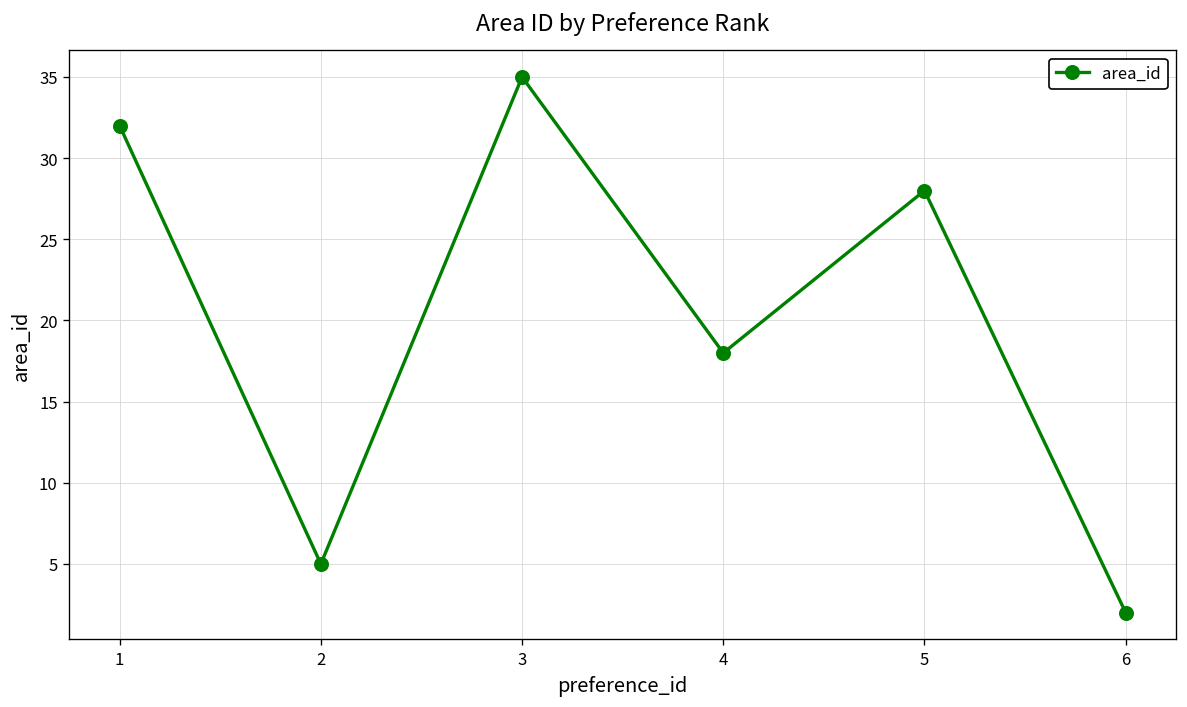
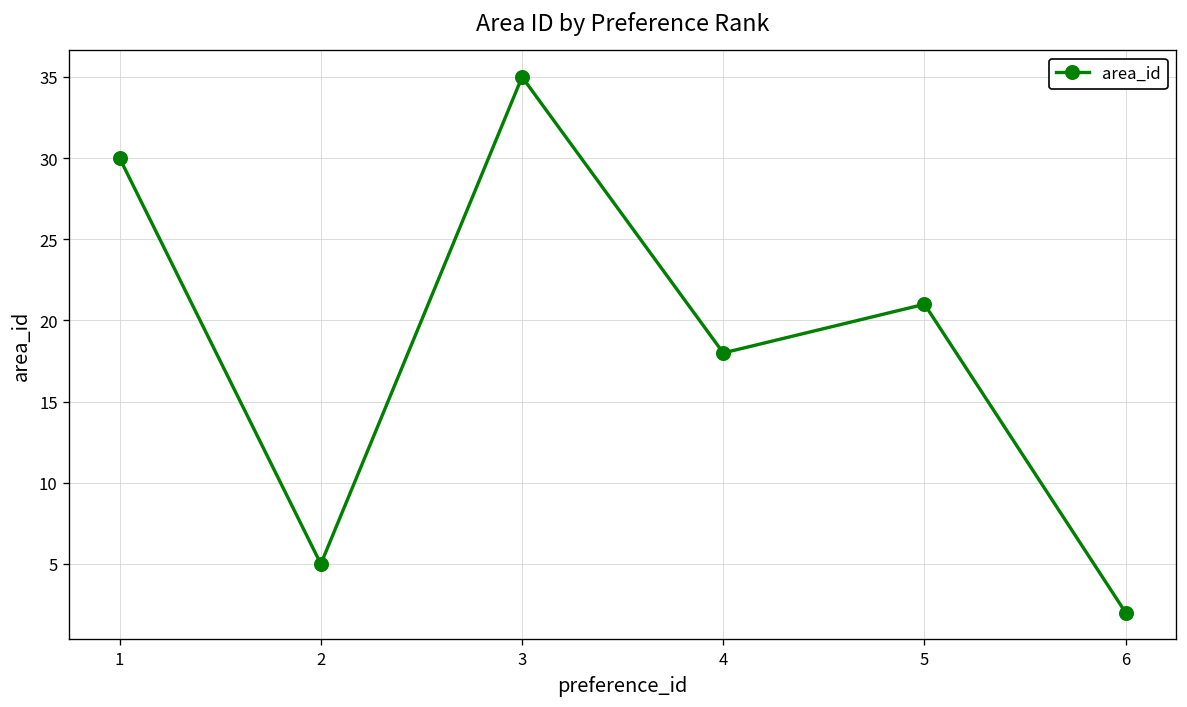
1: 32 -> 30
5: 28 -> 21
